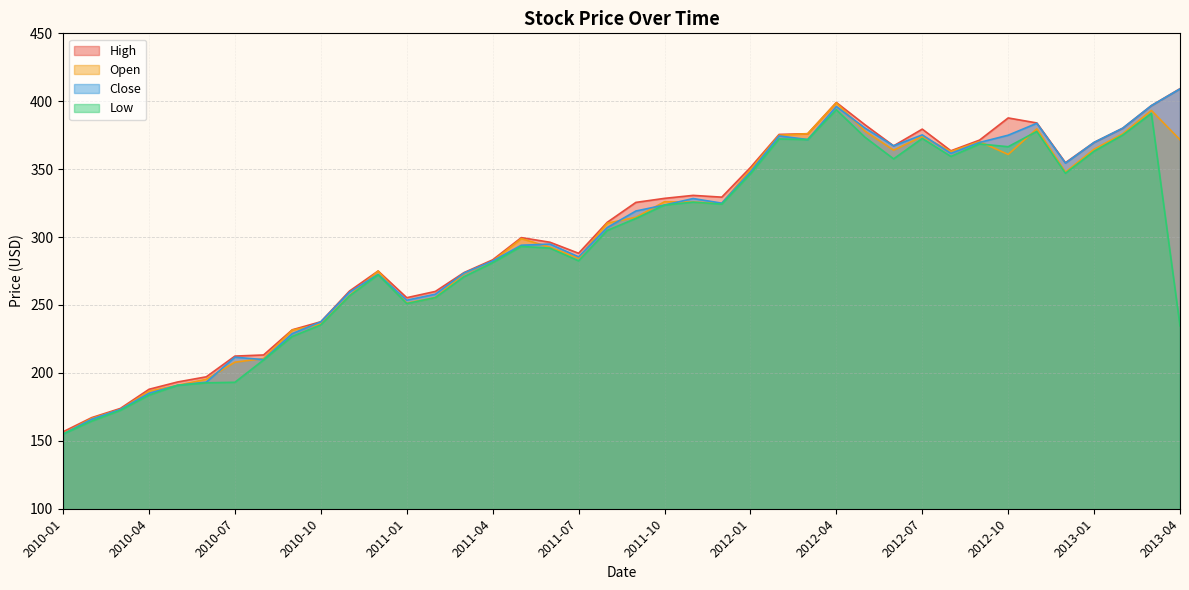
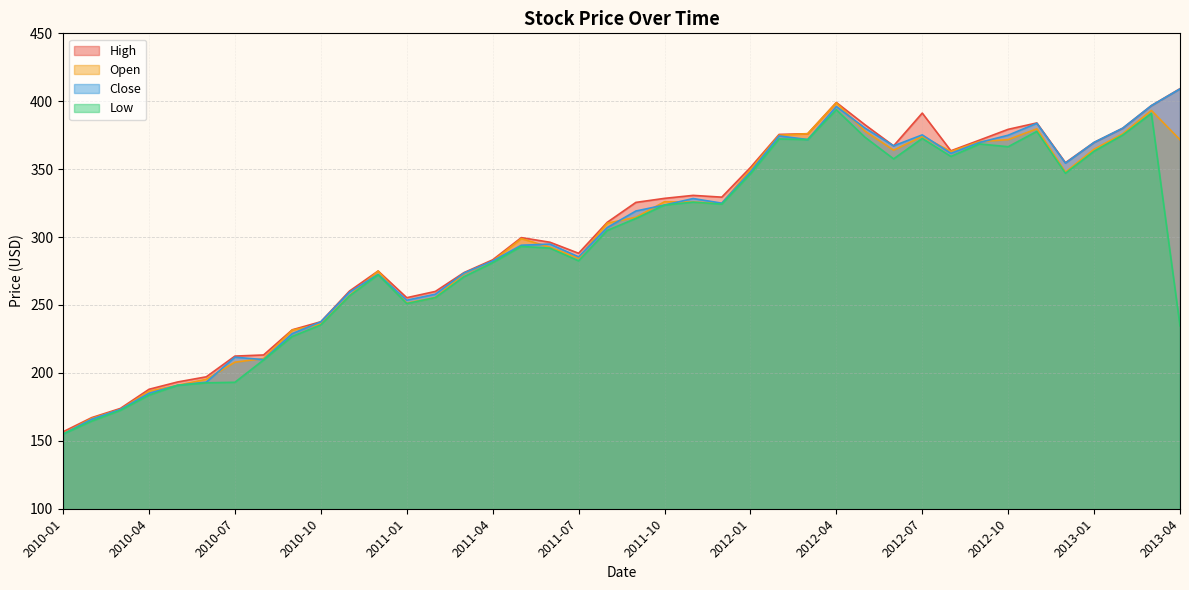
High, 2012-07: 379 -> 391
High, 2012-10: 388 -> 379
Open, 2012-10: 361 -> 372
